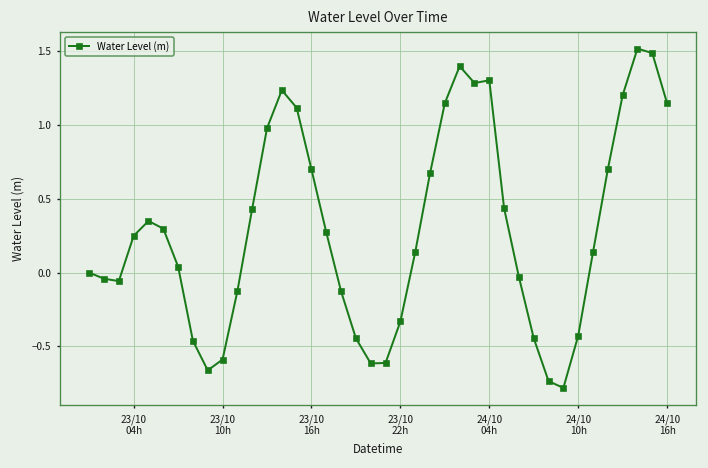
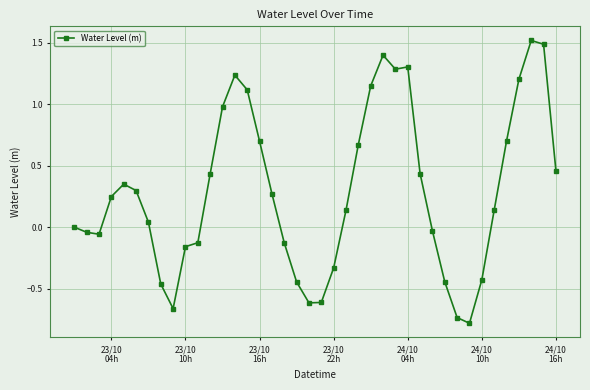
23/10 10h: -0.59 -> -0.16
24/10 16h: 1.15 -> 0.46
